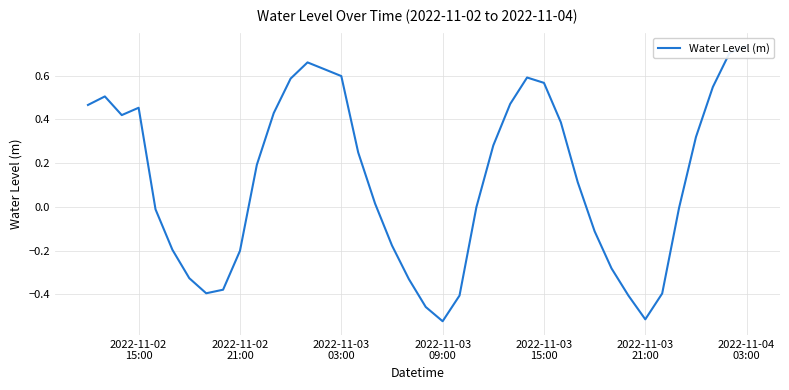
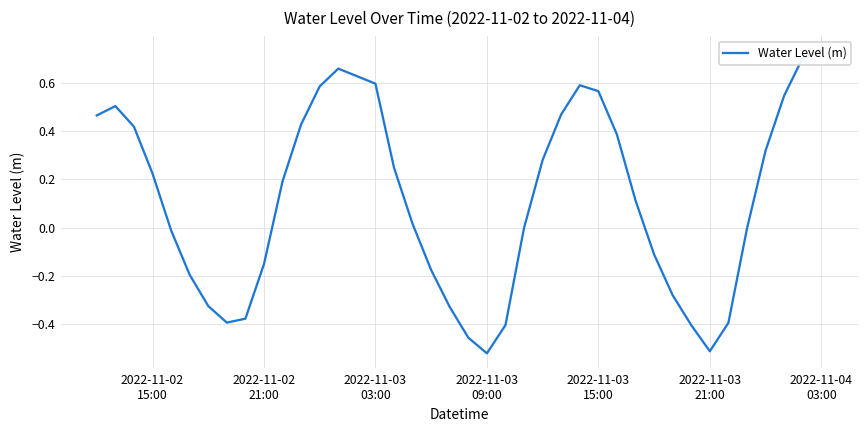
2022-11-02 15:00: 0.45 -> 0.22
2022-11-02 21:00: -0.20 -> -0.15
